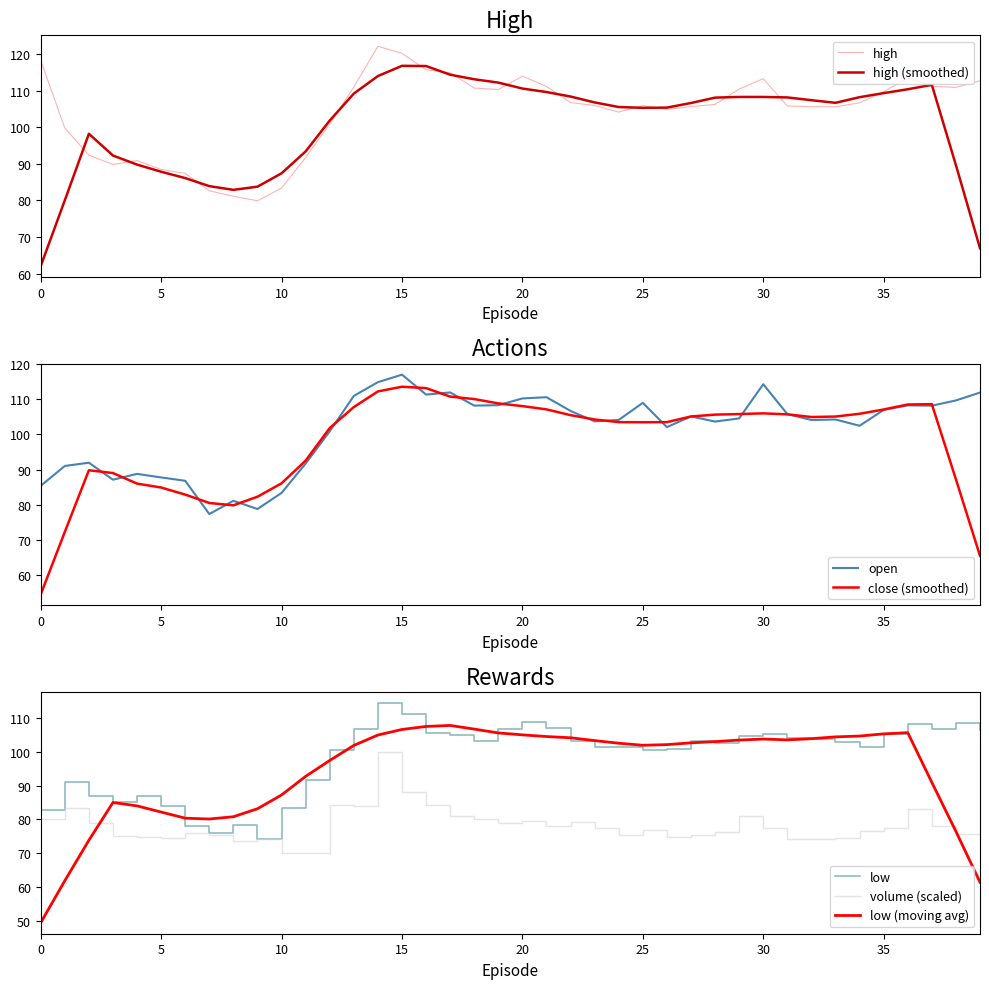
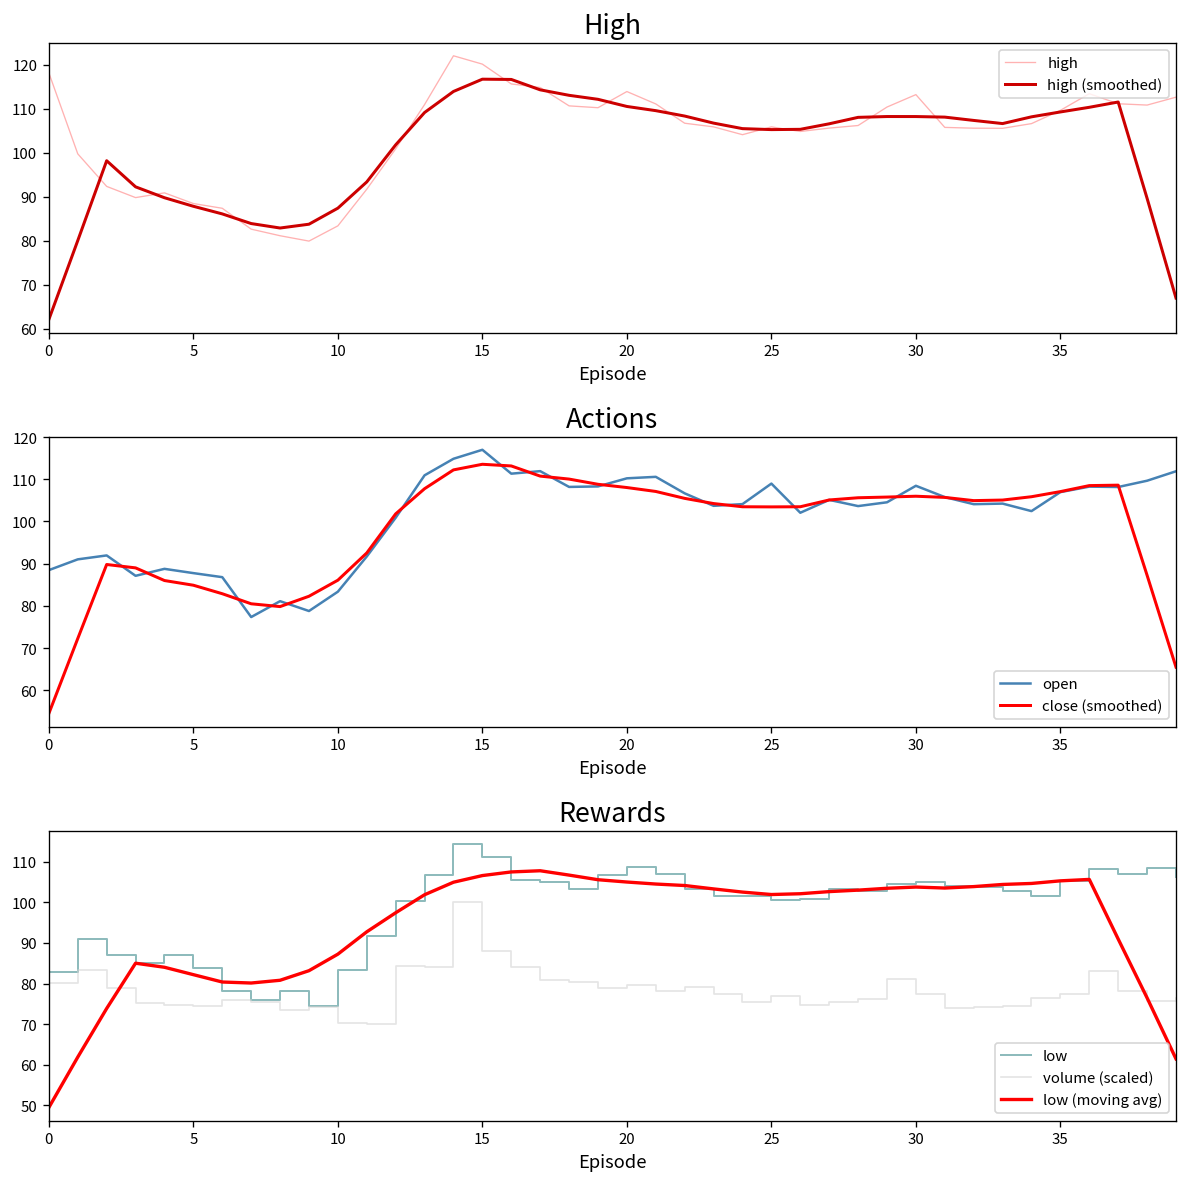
Actions, open, 0: 85 -> 88
Actions, open, 30: 114 -> 108
